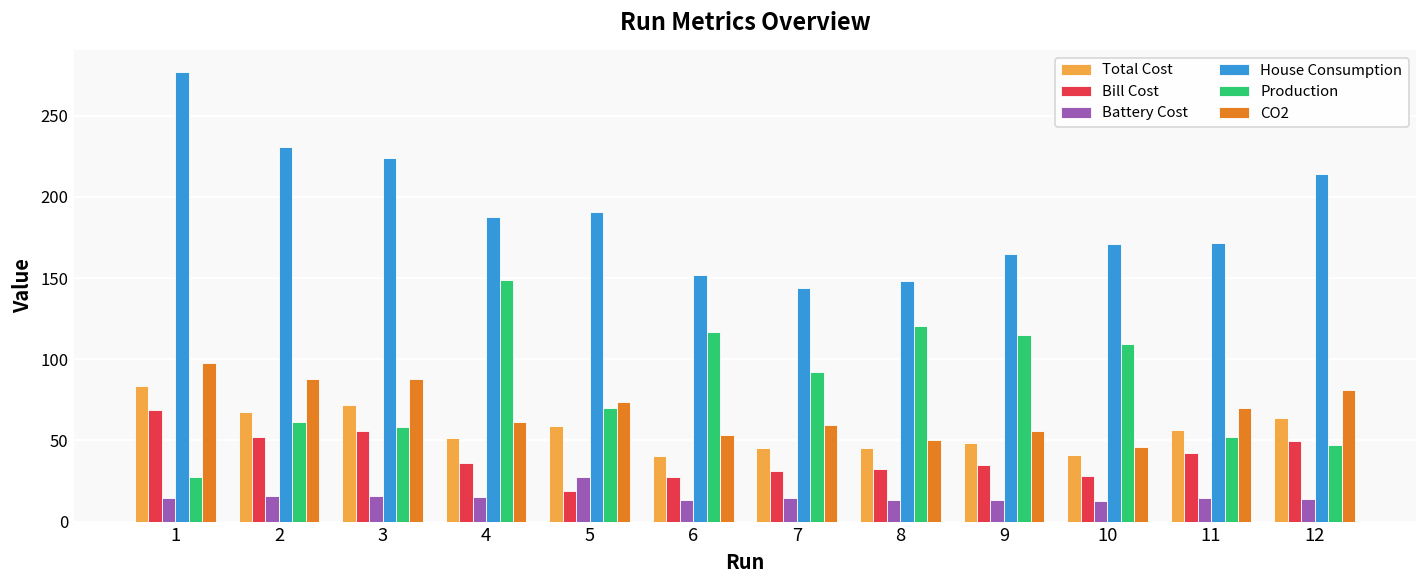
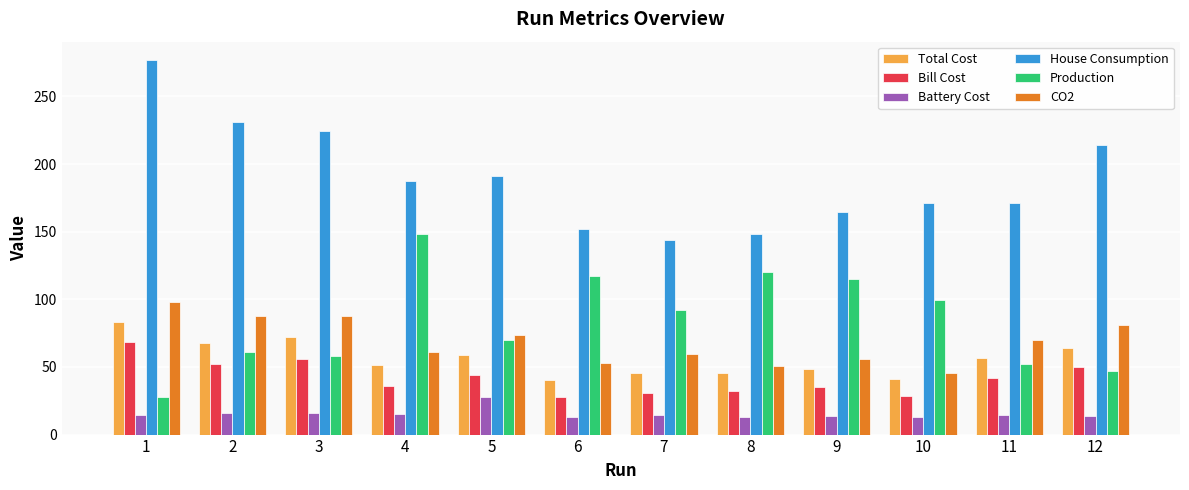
Bill Cost, 5: 19 -> 44
Production, 10: 109 -> 100
